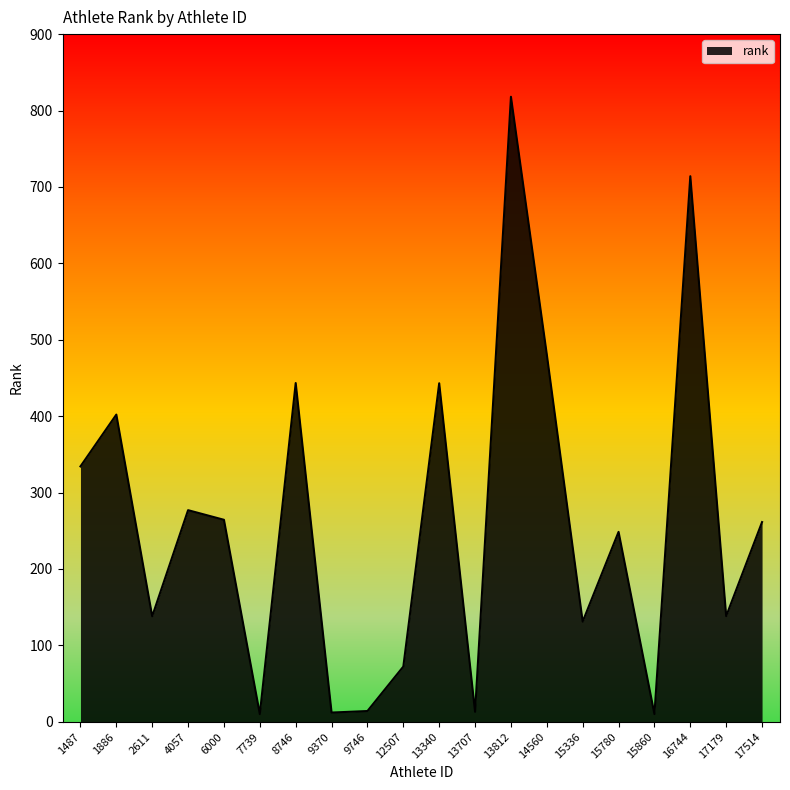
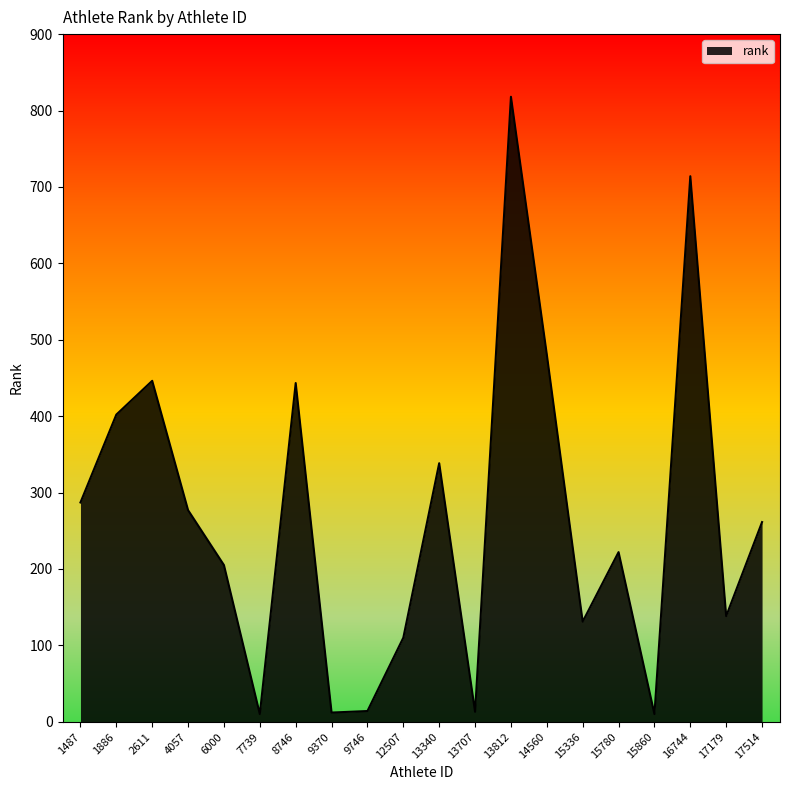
1487: 330 -> 290
2611: 140 -> 450
6000: 260 -> 210
12507: 70 -> 110
13340: 440 -> 340
15780: 250 -> 220
